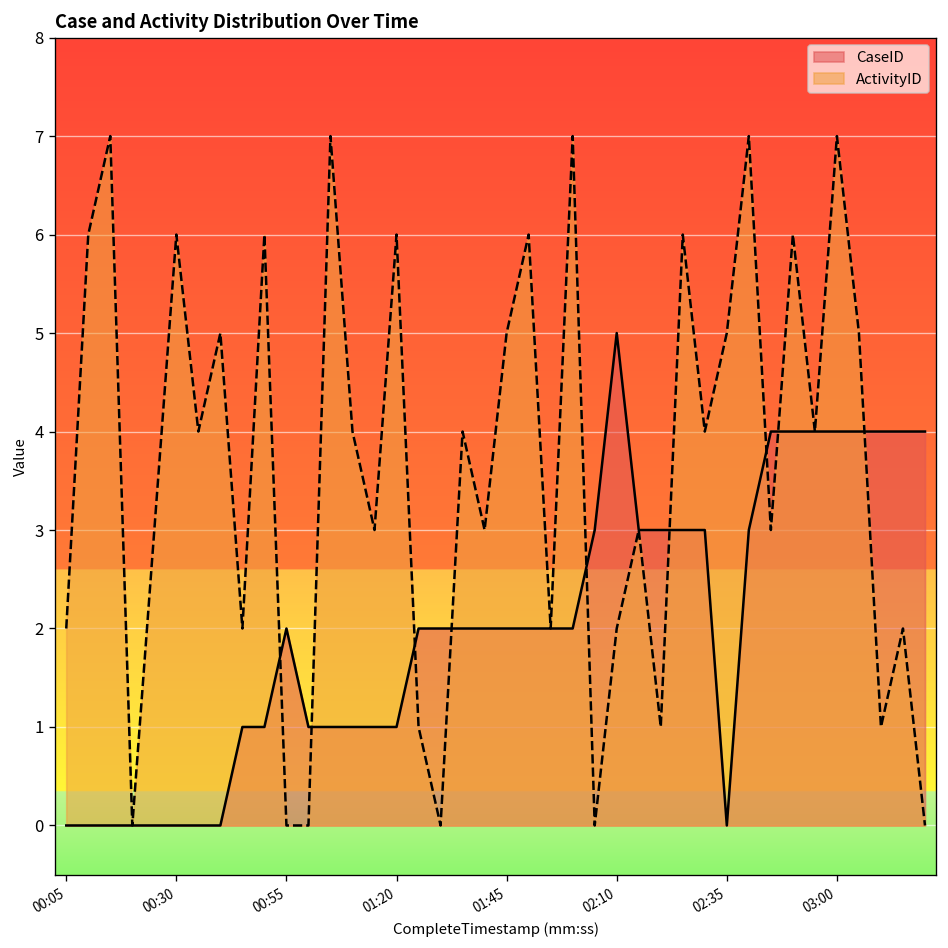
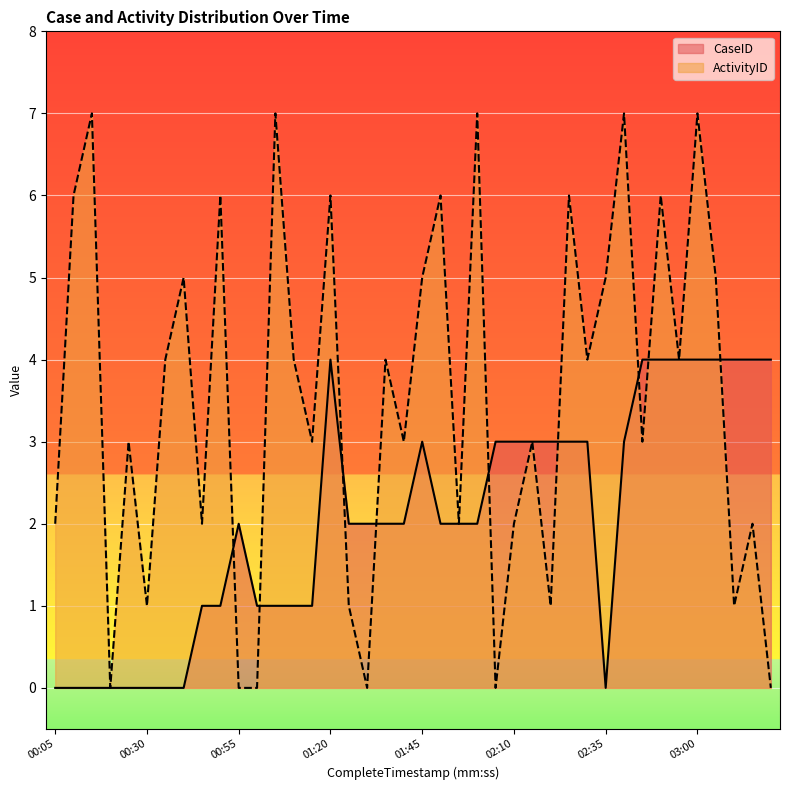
ActivityID, 00:30: 6 -> 1
CaseID, 01:20: 1 -> 4
CaseID, 01:45: 2 -> 3
CaseID, 02:10: 5 -> 3
